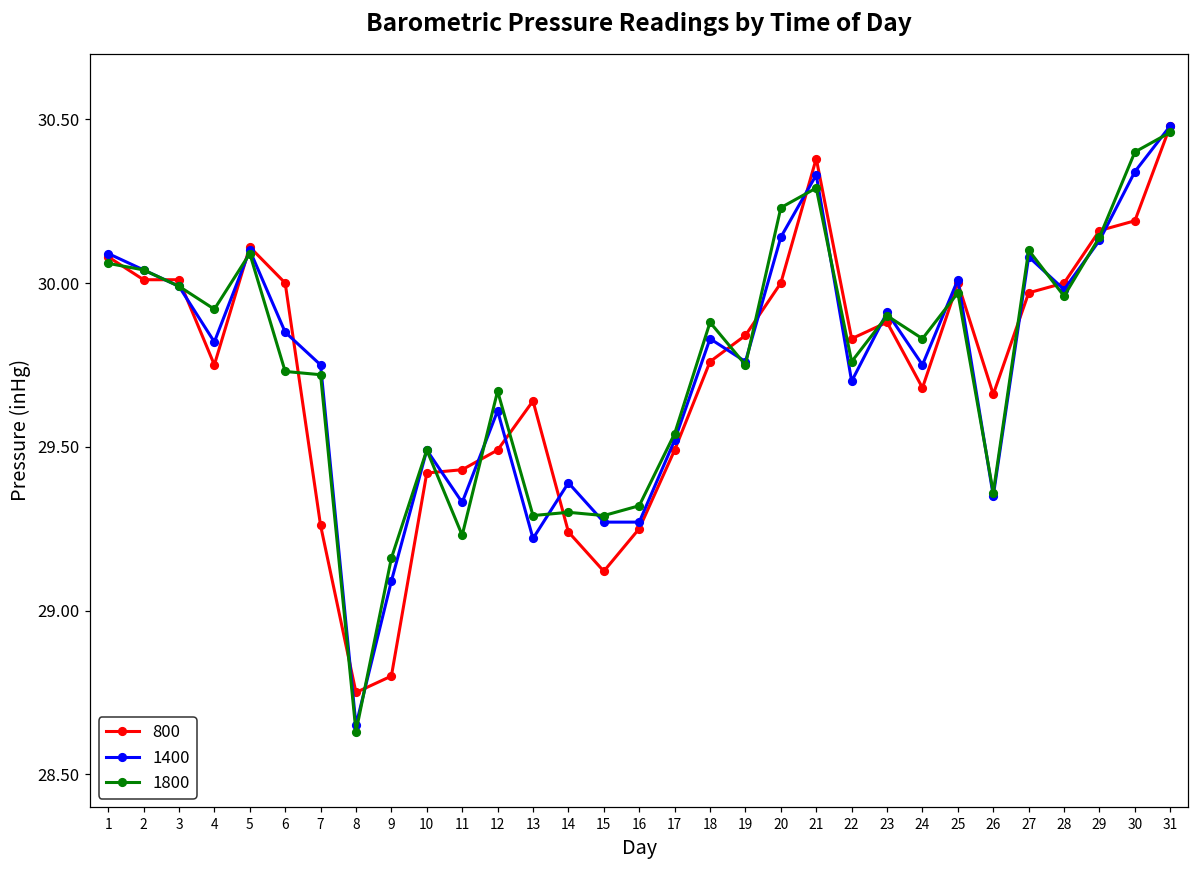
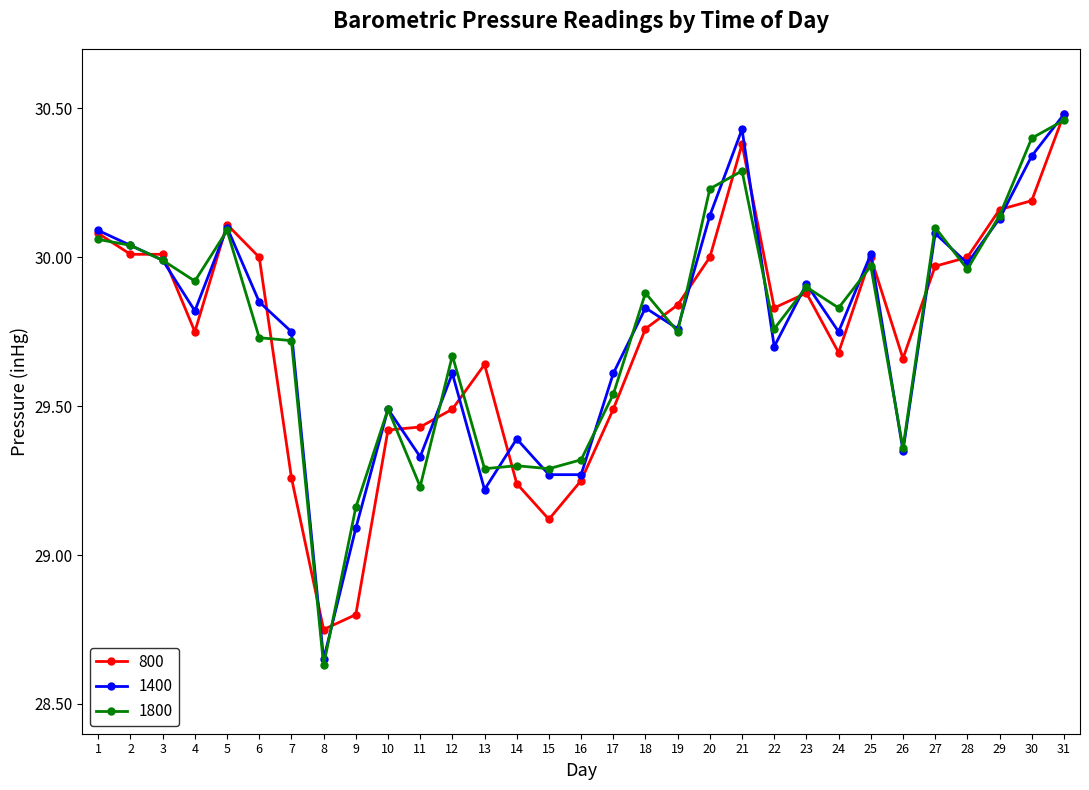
1400, 17: 29.52 -> 29.61
1400, 21: 30.33 -> 30.43
